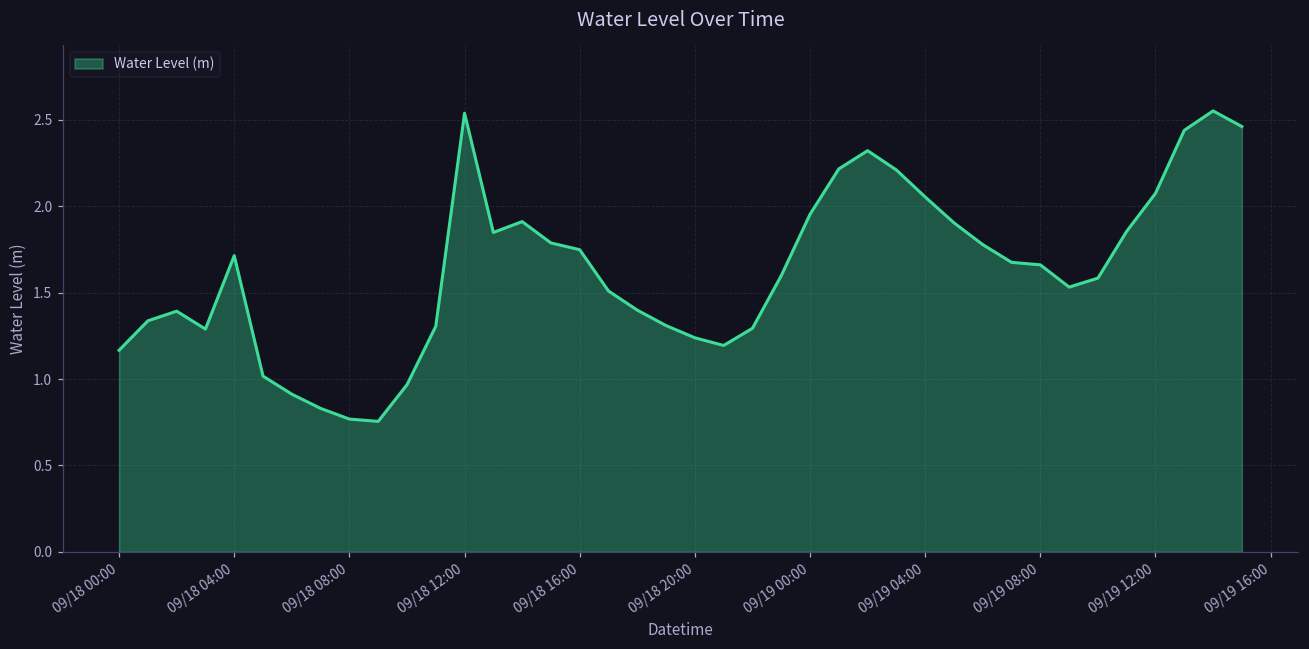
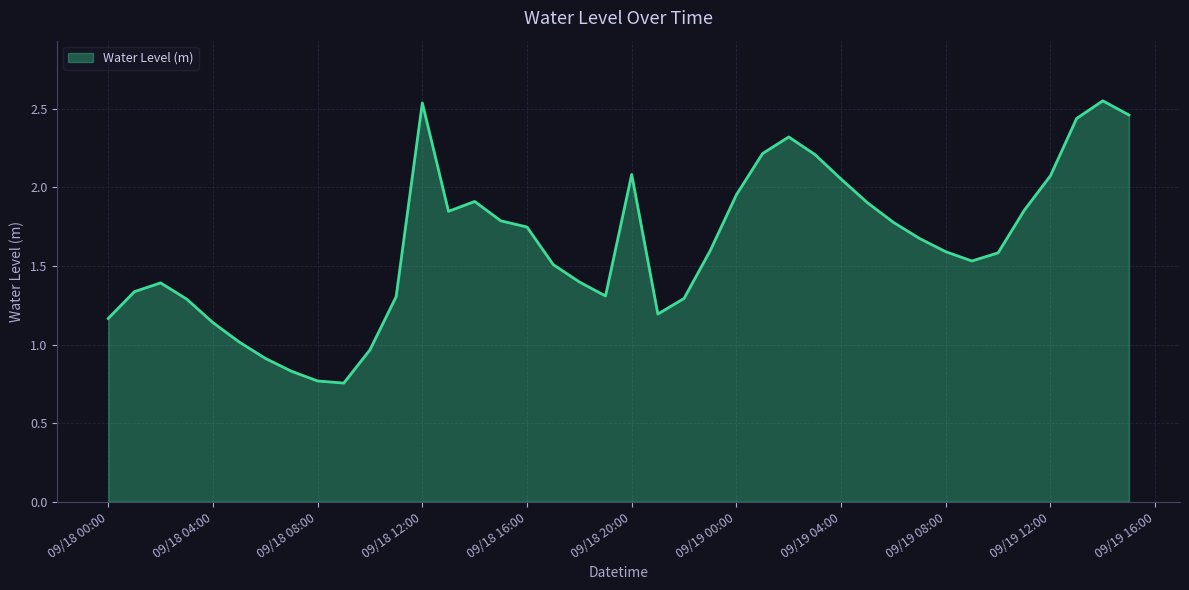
09/18 04:00: 1.71 -> 1.14
09/18 20:00: 1.24 -> 2.08
09/19 08:00: 1.66 -> 1.59
